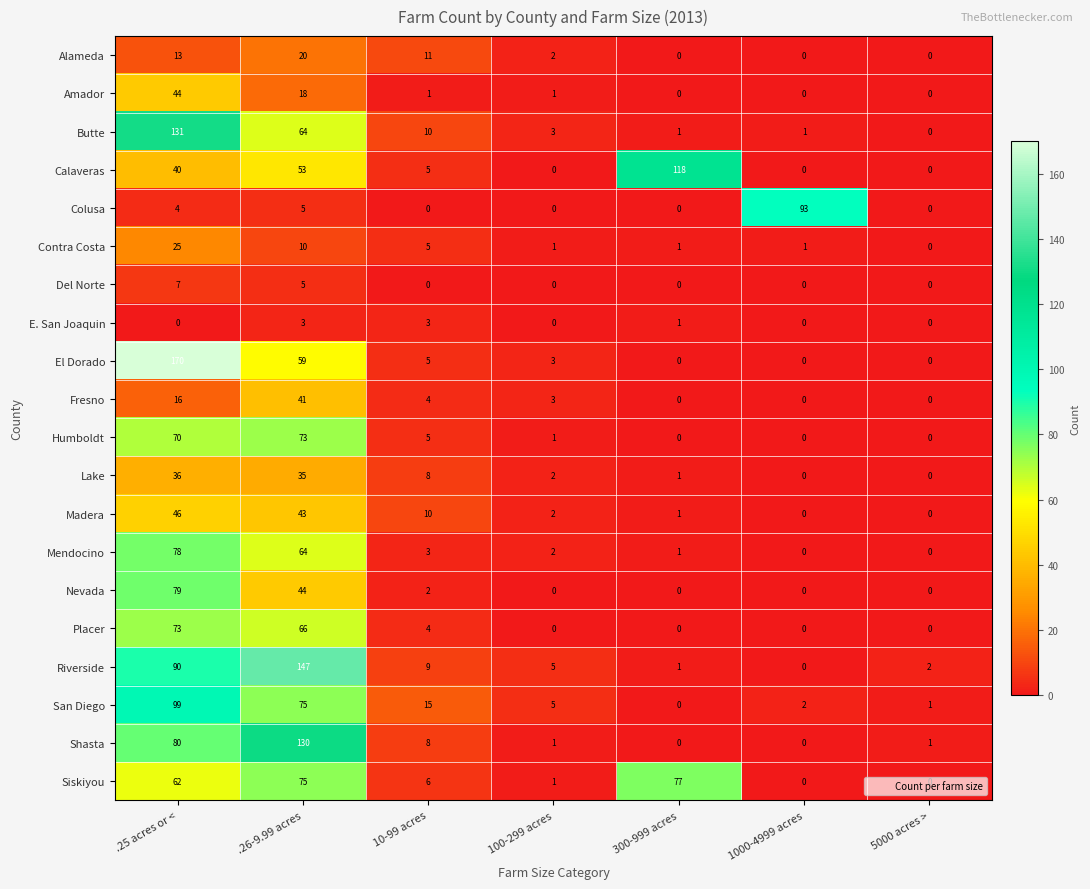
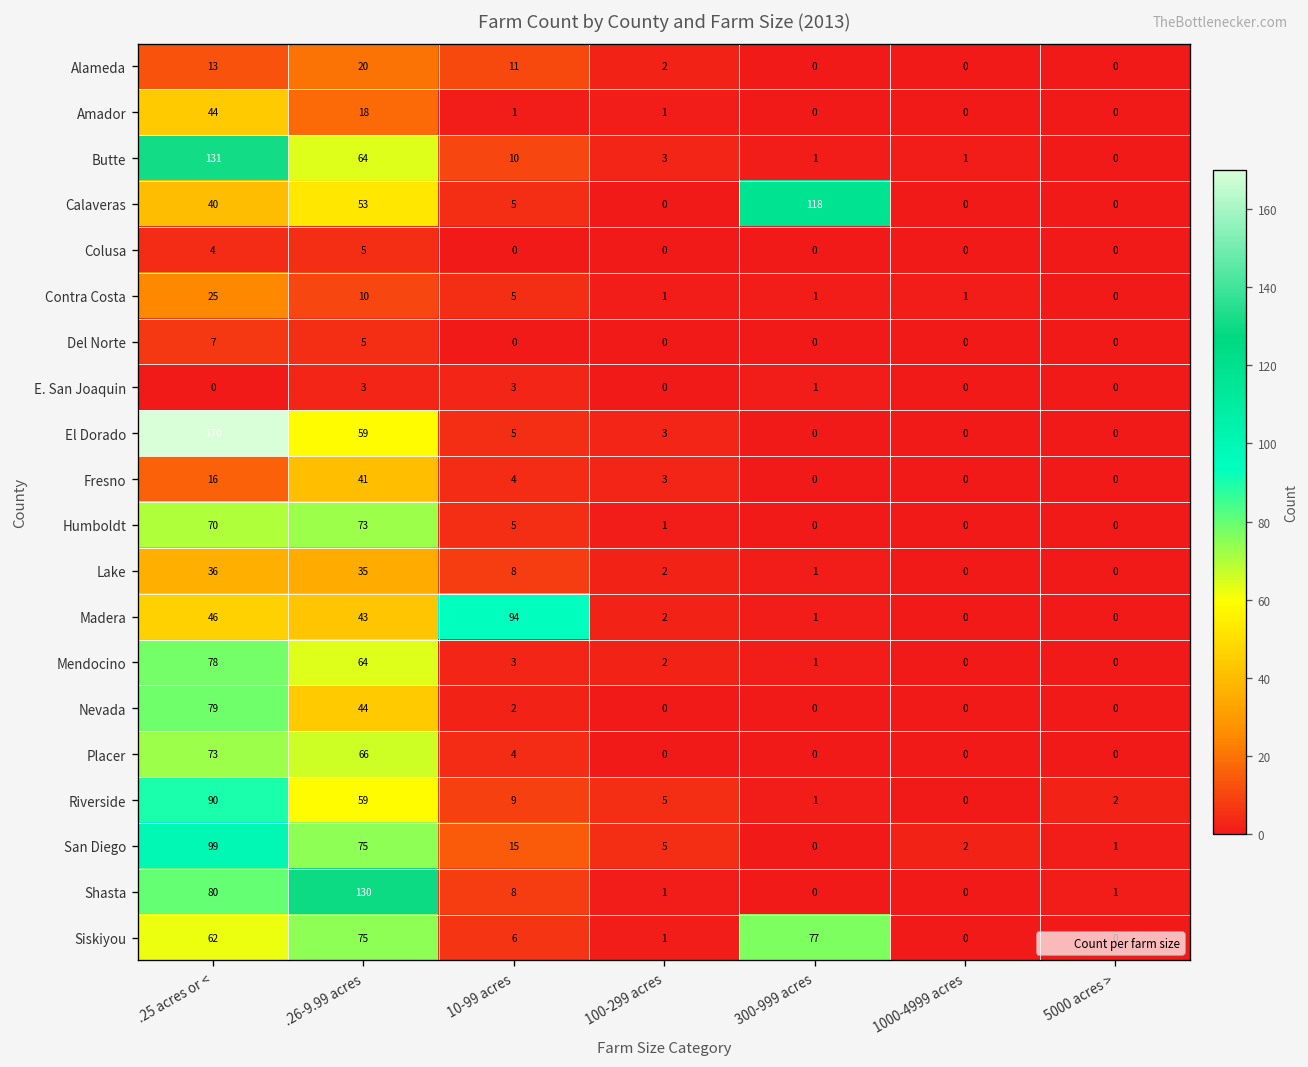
Colusa, 1000-4999 acres: 93 -> 0
Madera, 10-99 acres: 10 -> 94
Riverside, .26-9.99 acres: 147 -> 59
